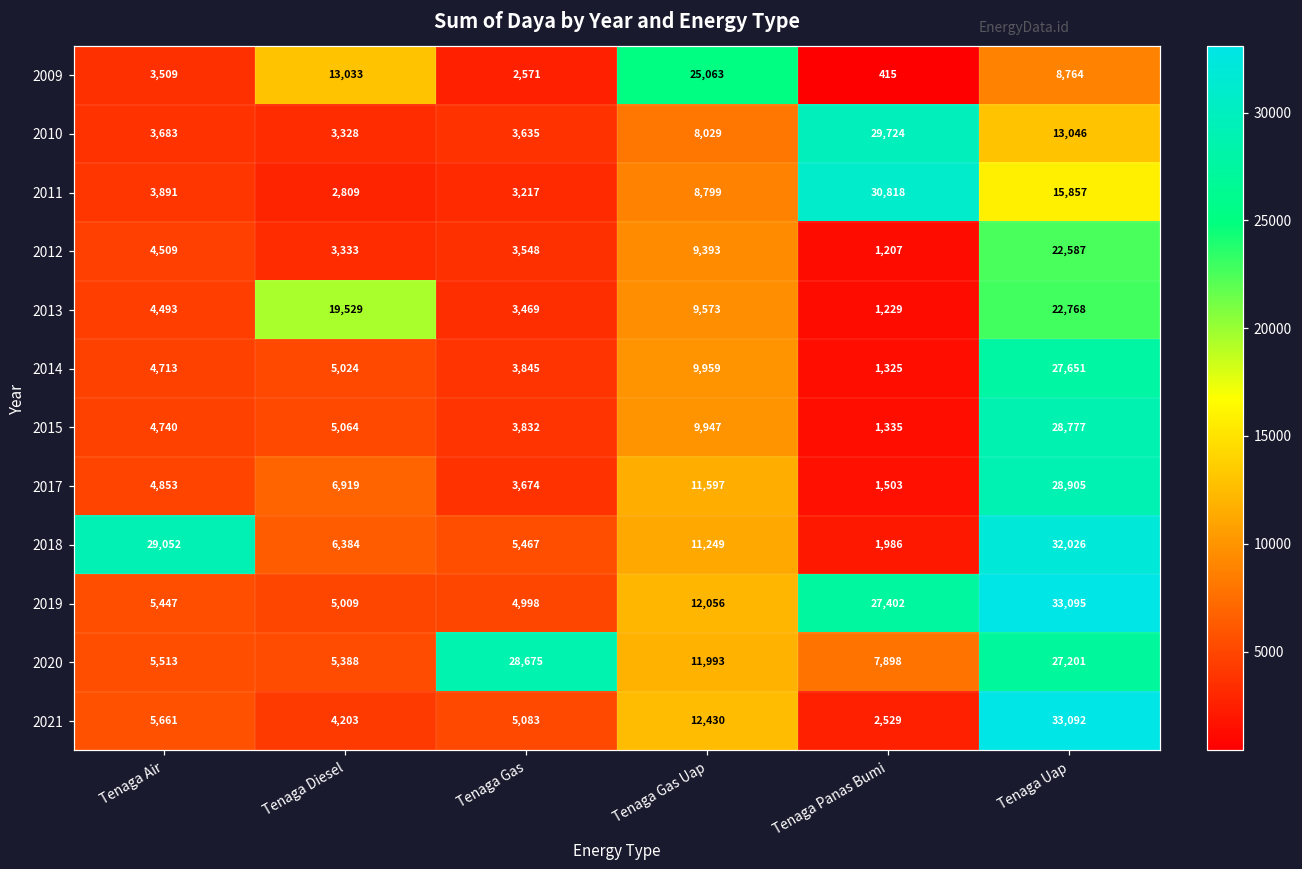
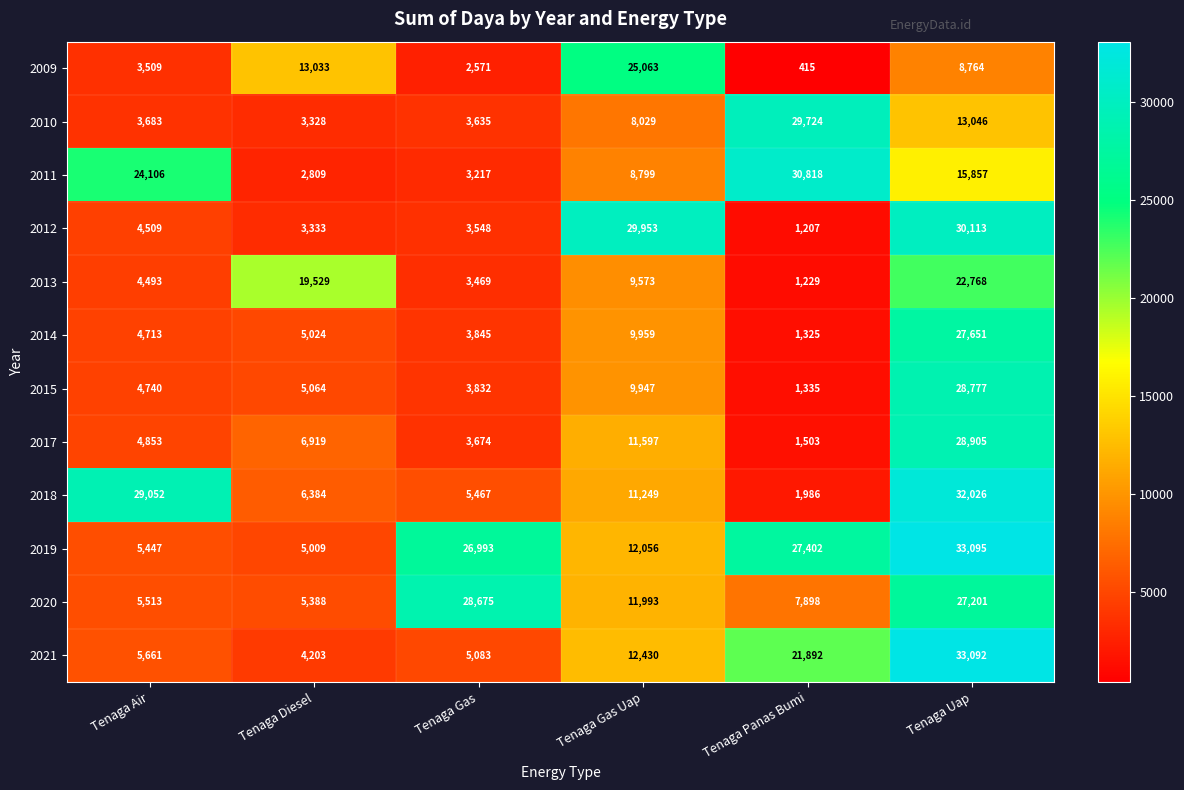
2011, Tenaga Air: 3,891 -> 24,106
2012, Tenaga Gas Uap: 9,393 -> 29,953
2012, Tenaga Uap: 22,587 -> 30,113
2019, Tenaga Gas: 4,998 -> 26,993
2021, Tenaga Panas Bumi: 2,529 -> 21,892
